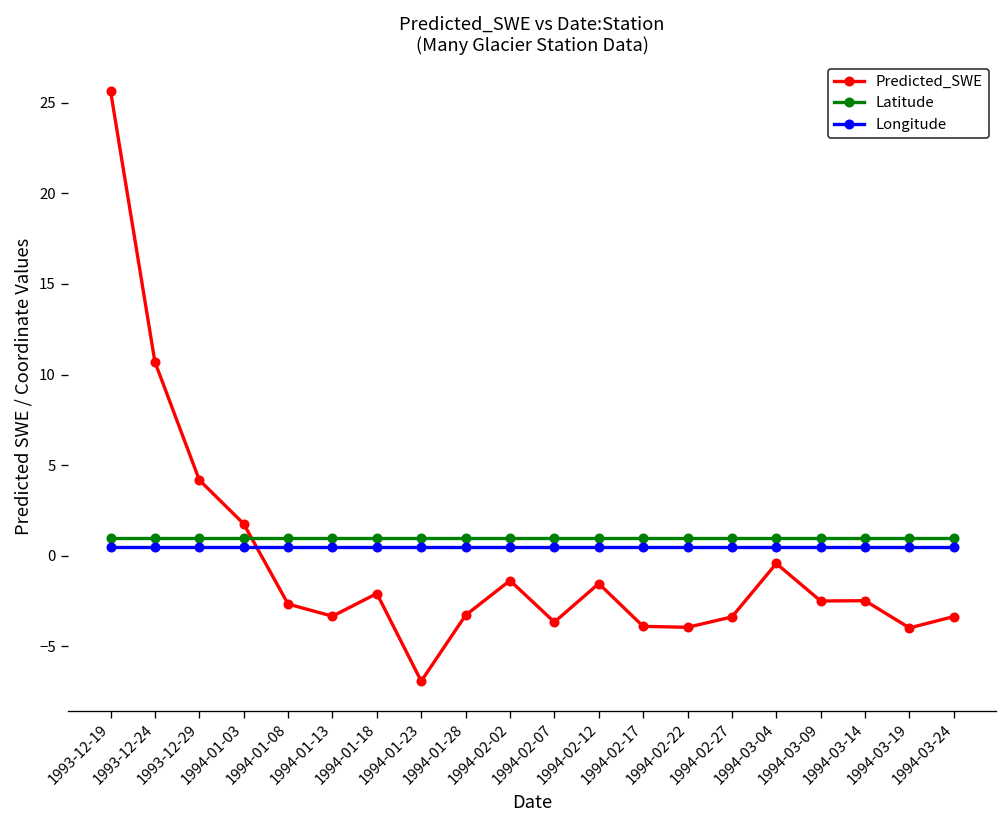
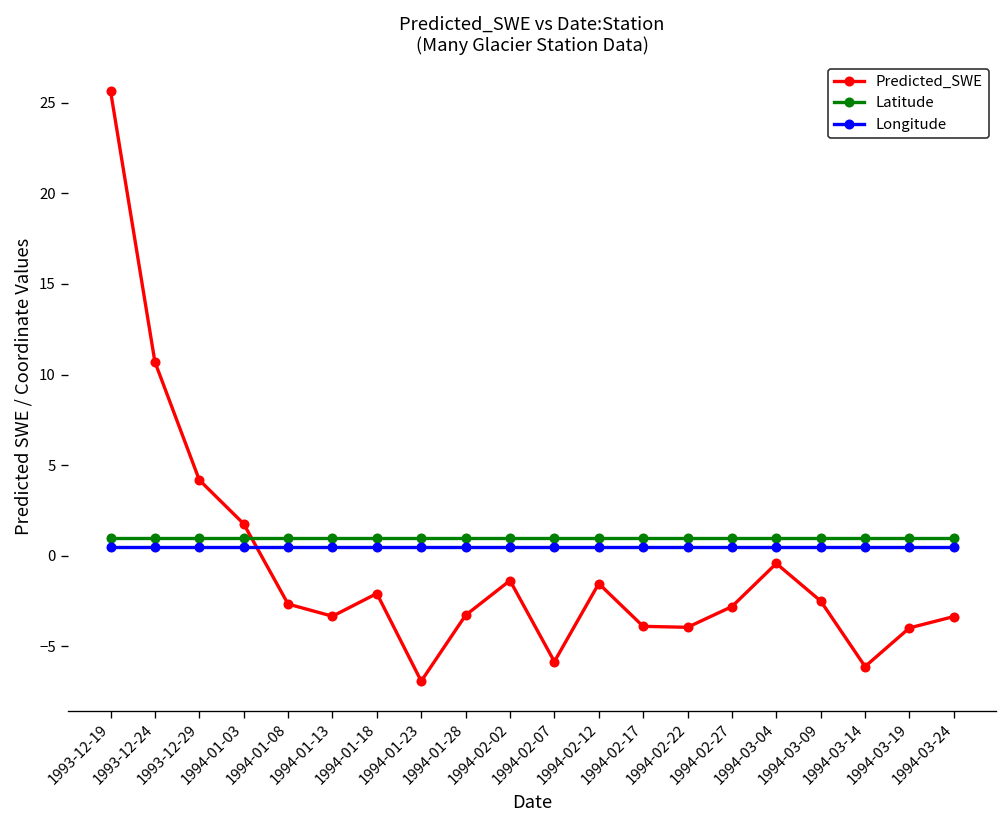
Predicted_SWE, 1994-02-07: -3.7 -> -5.8
Predicted_SWE, 1994-02-27: -3.4 -> -2.8
Predicted_SWE, 1994-03-14: -2.5 -> -6.1
